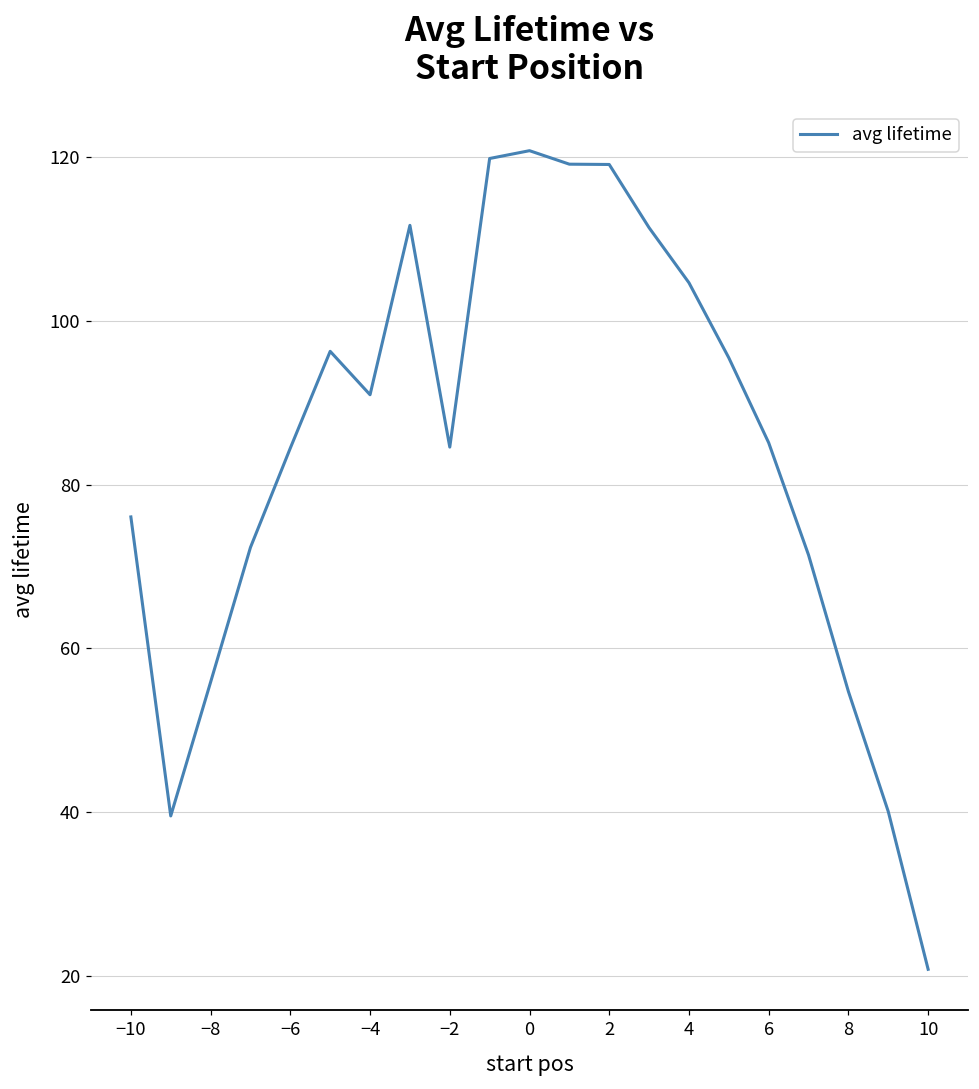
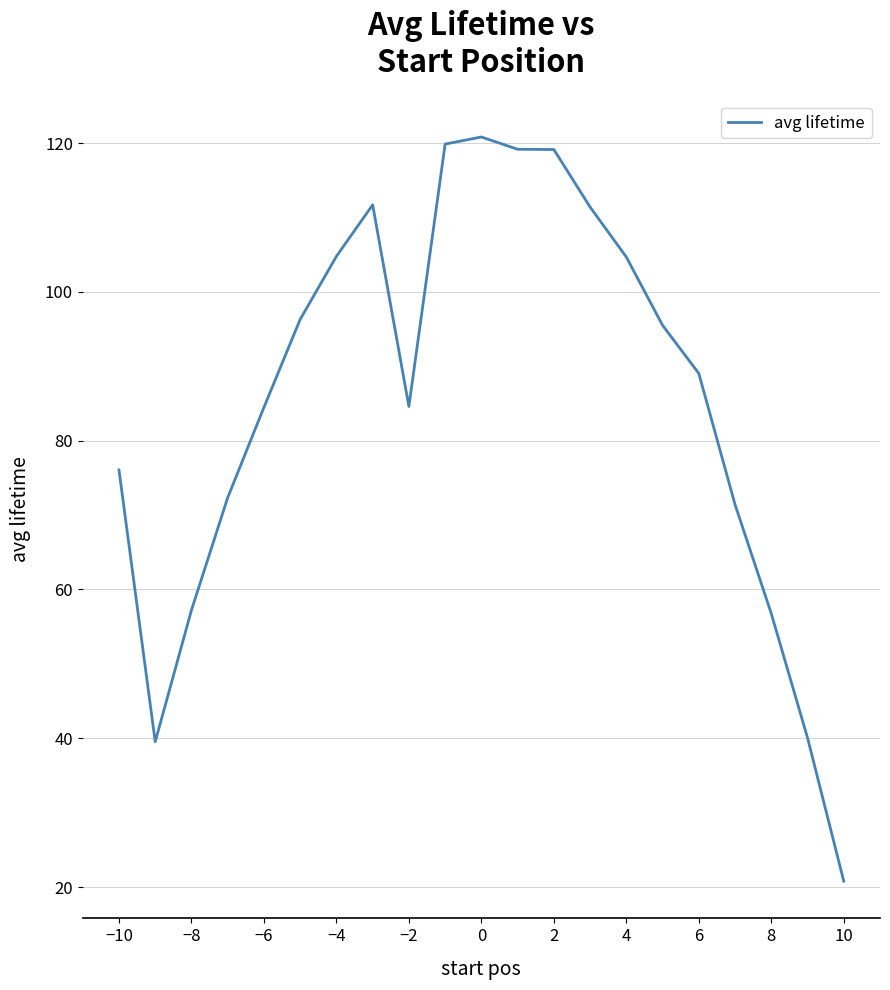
−8: 56 -> 57
−4: 91 -> 105
6: 85 -> 89
8: 55 -> 57
